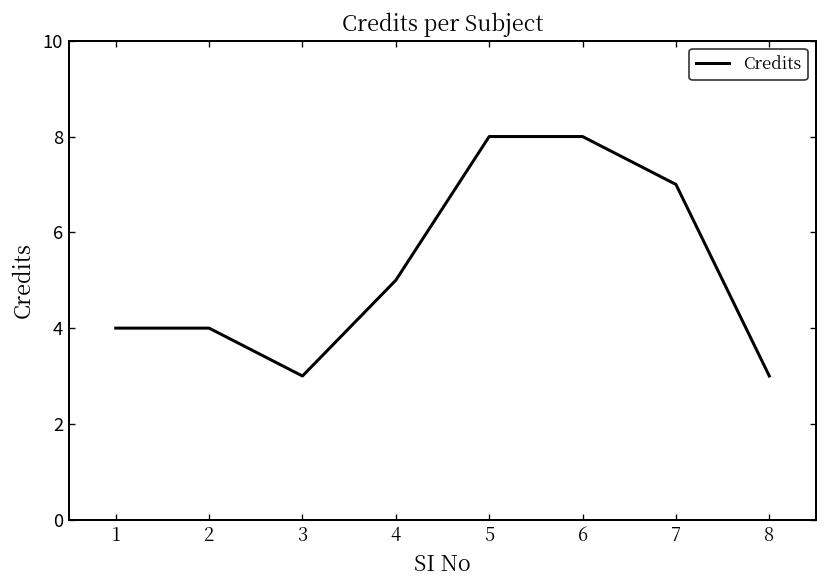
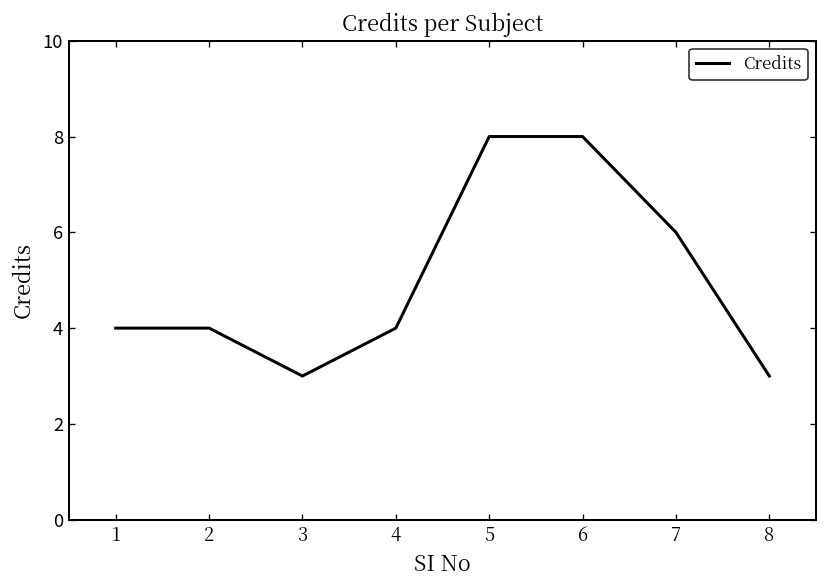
4: 5 -> 4
7: 7 -> 6
